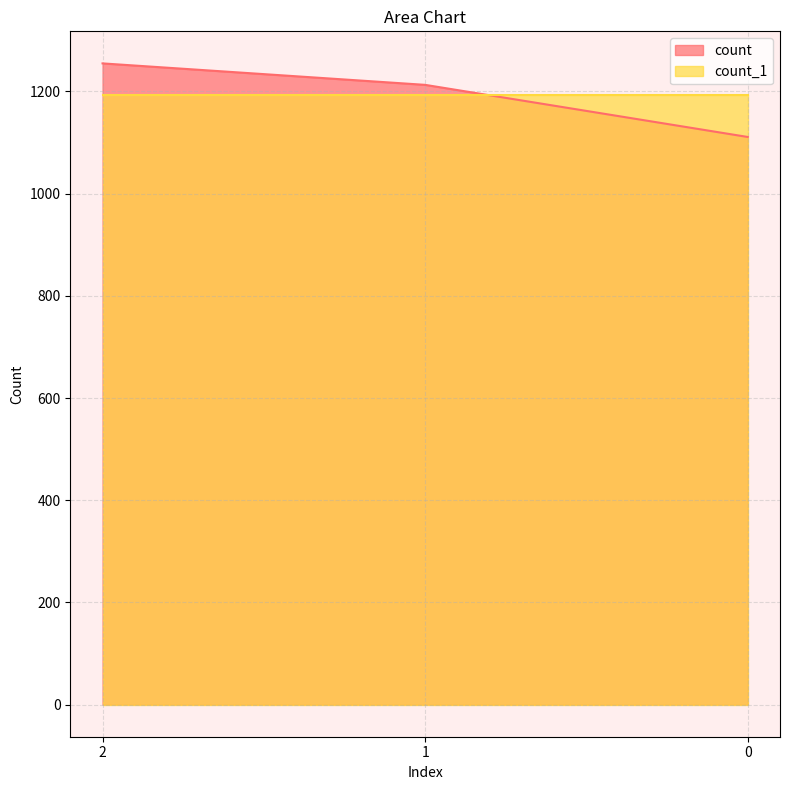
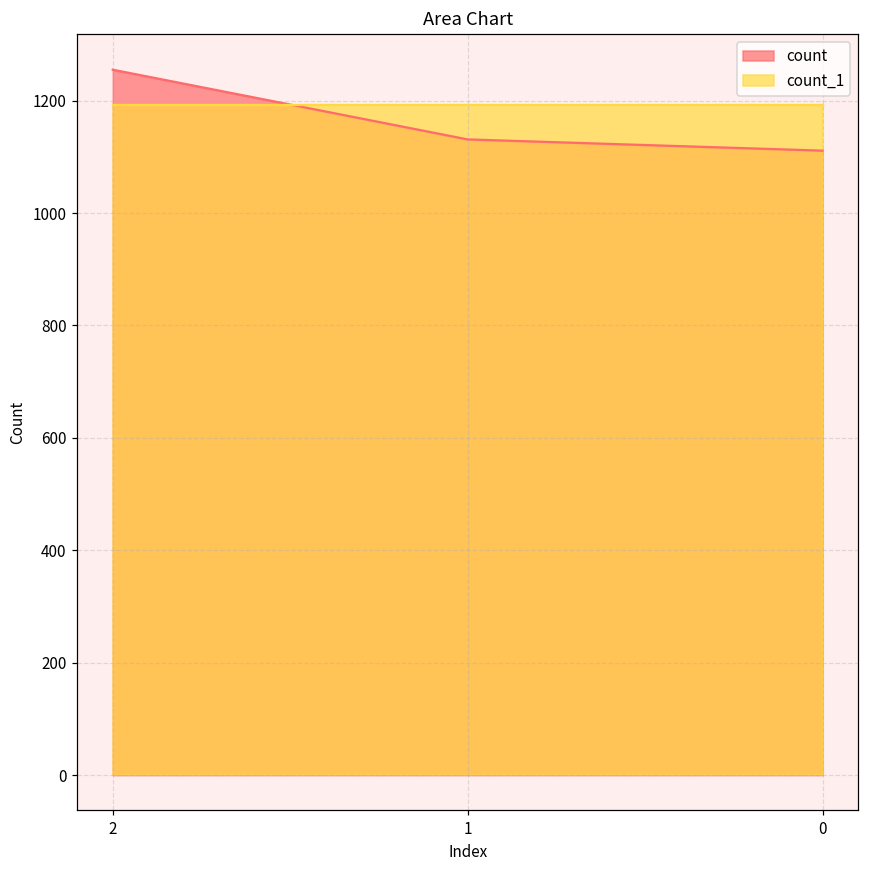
count, 1: 1210 -> 1130
